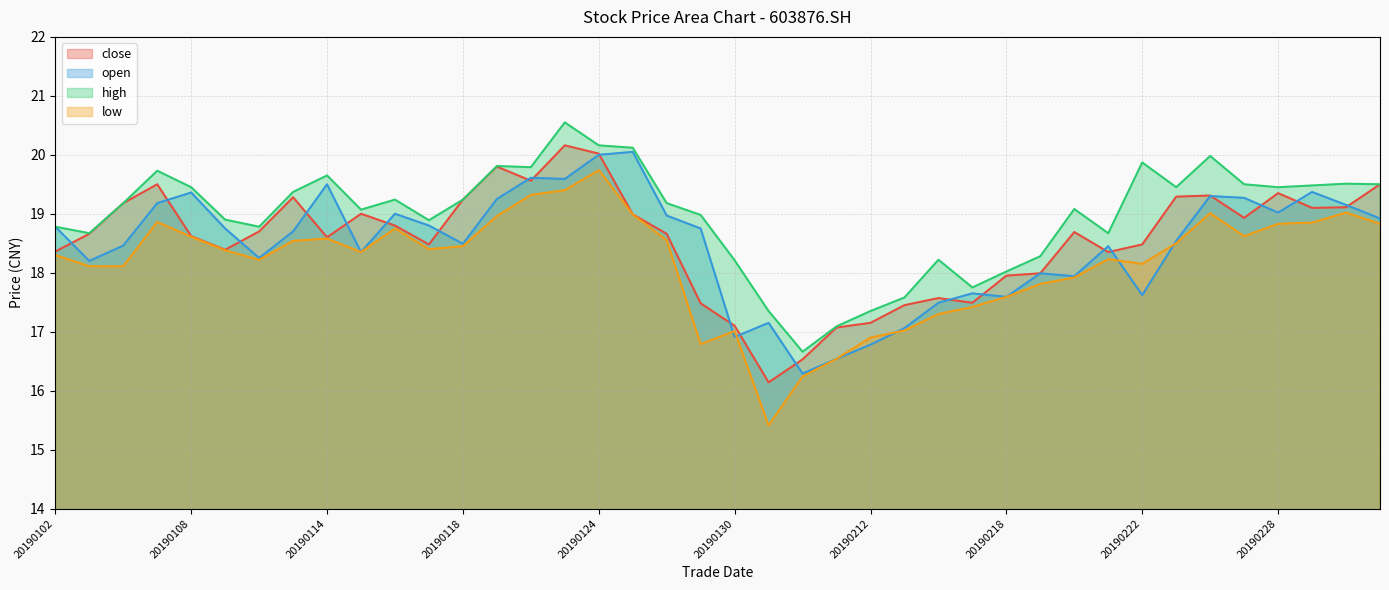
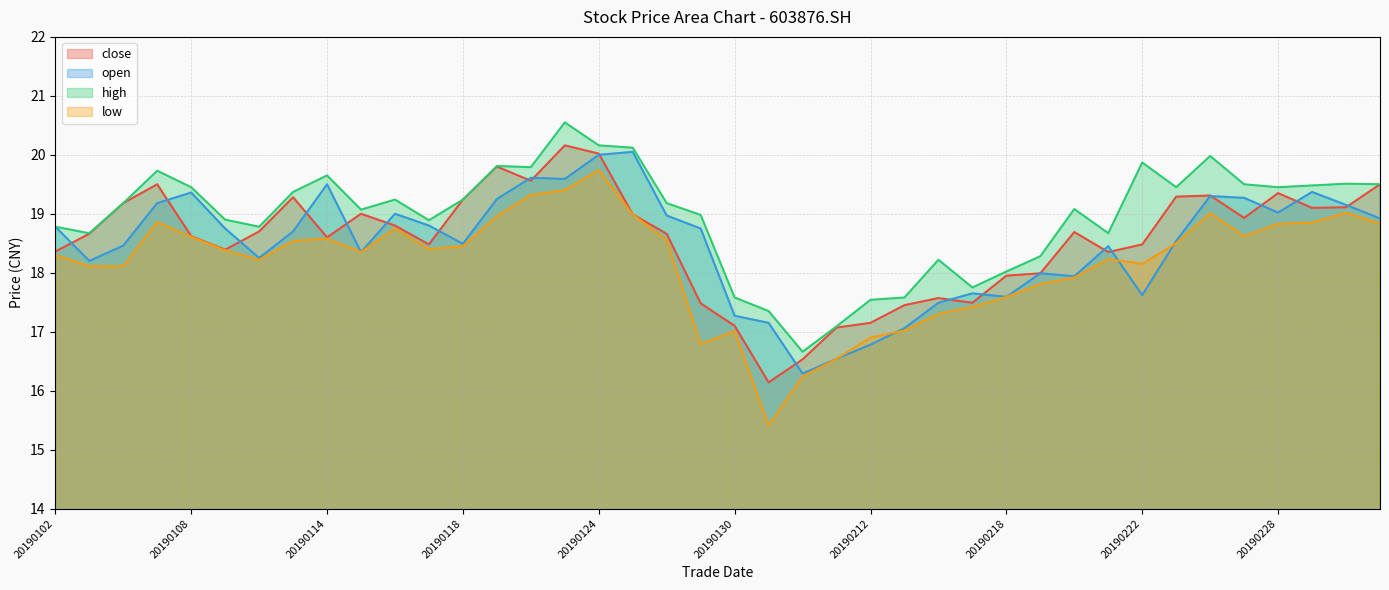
open, 20190130: 16.9 -> 17.3
high, 20190130: 18.2 -> 17.6
high, 20190212: 17.4 -> 17.5
